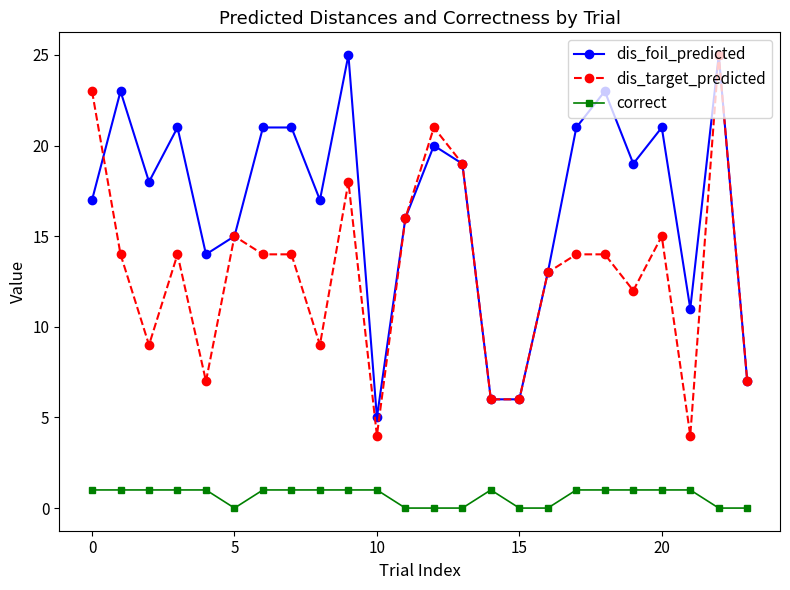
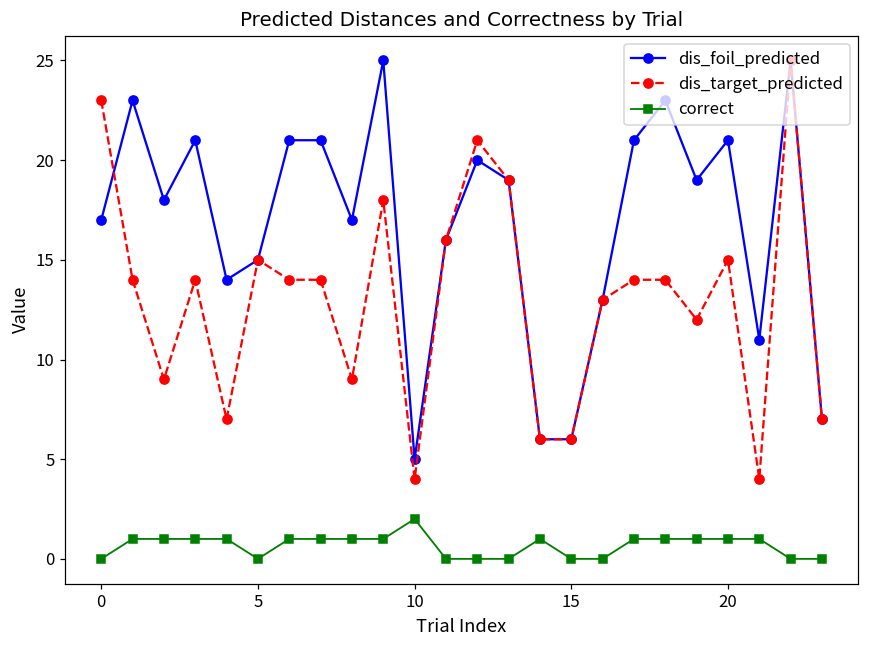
correct, 0: 1 -> 0
correct, 10: 1 -> 2
